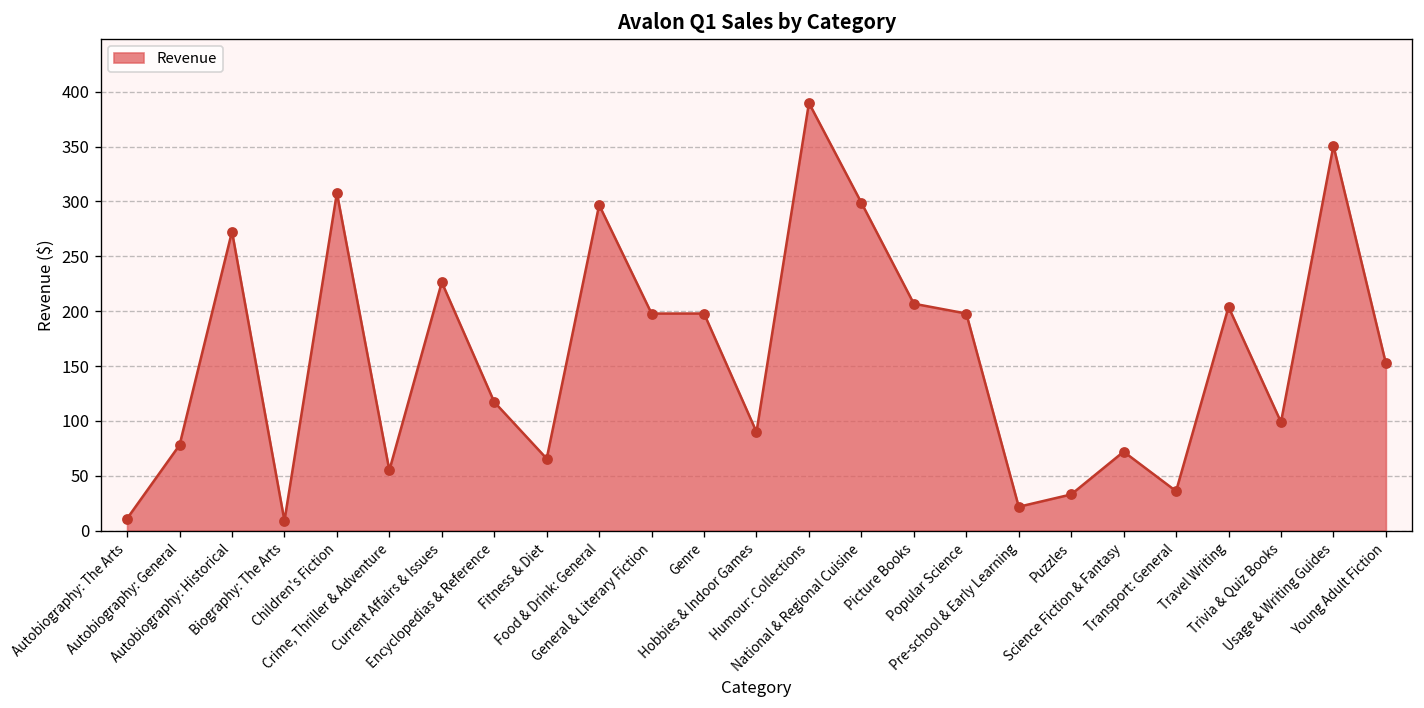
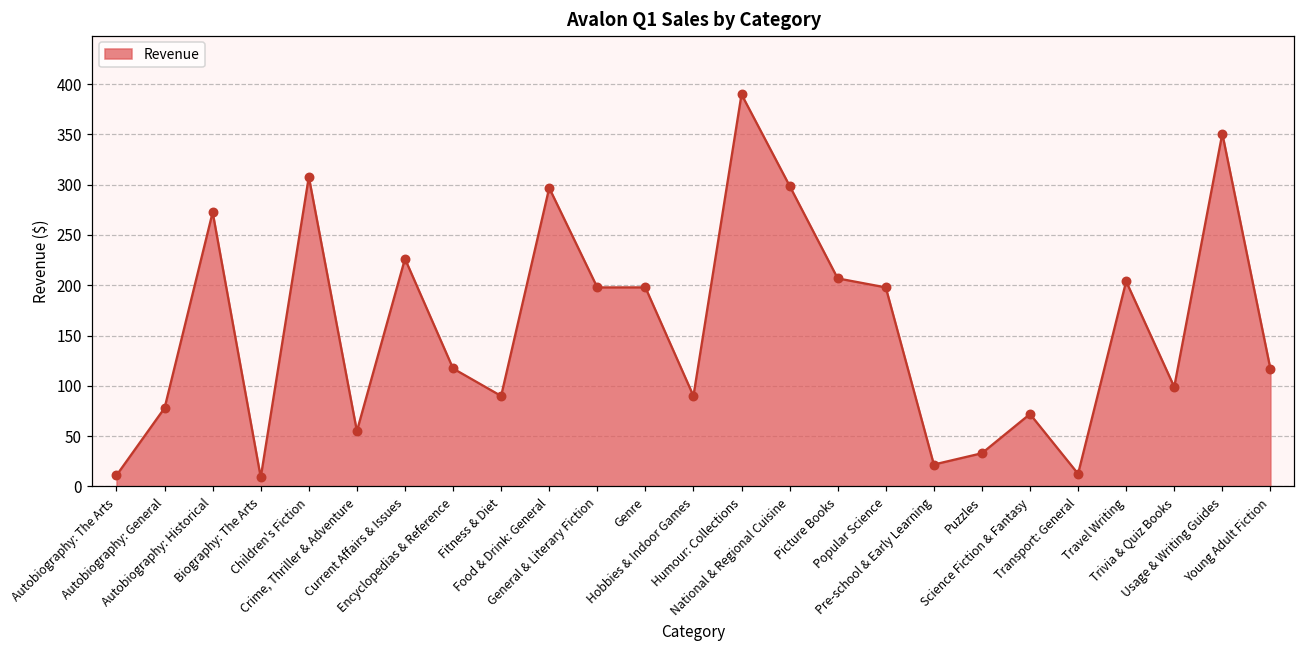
Fitness & Diet: 70 -> 90
Transport: General: 40 -> 10
Young Adult Fiction: 150 -> 120
